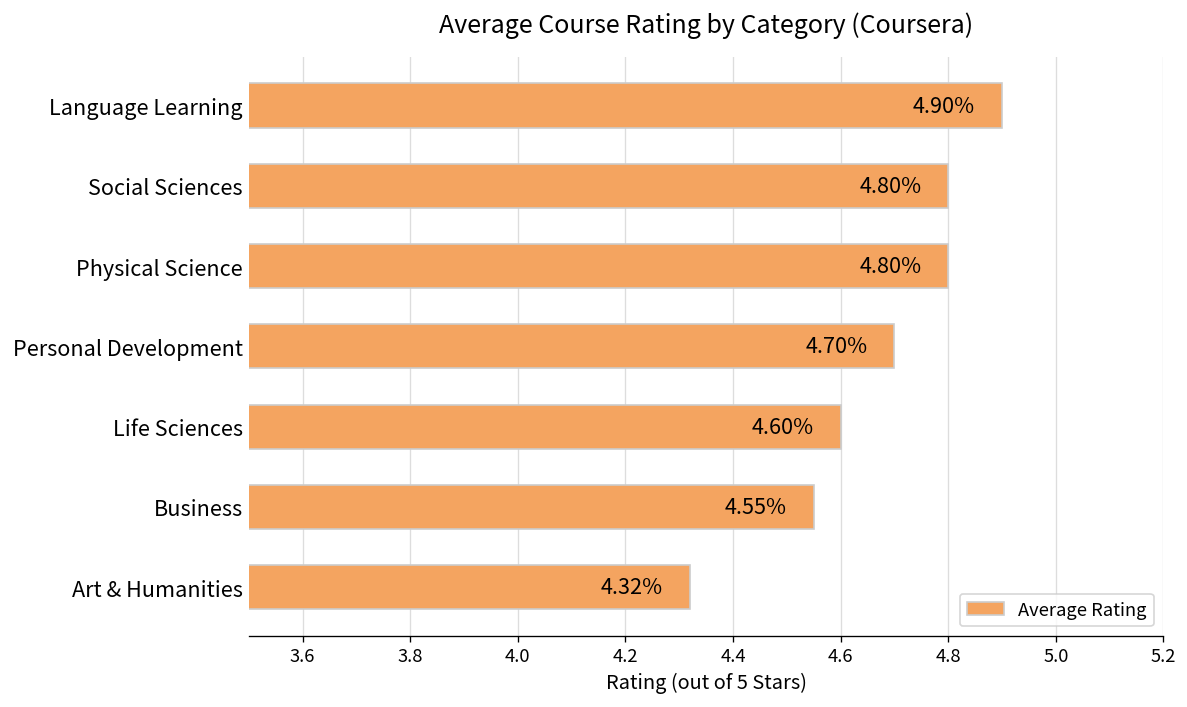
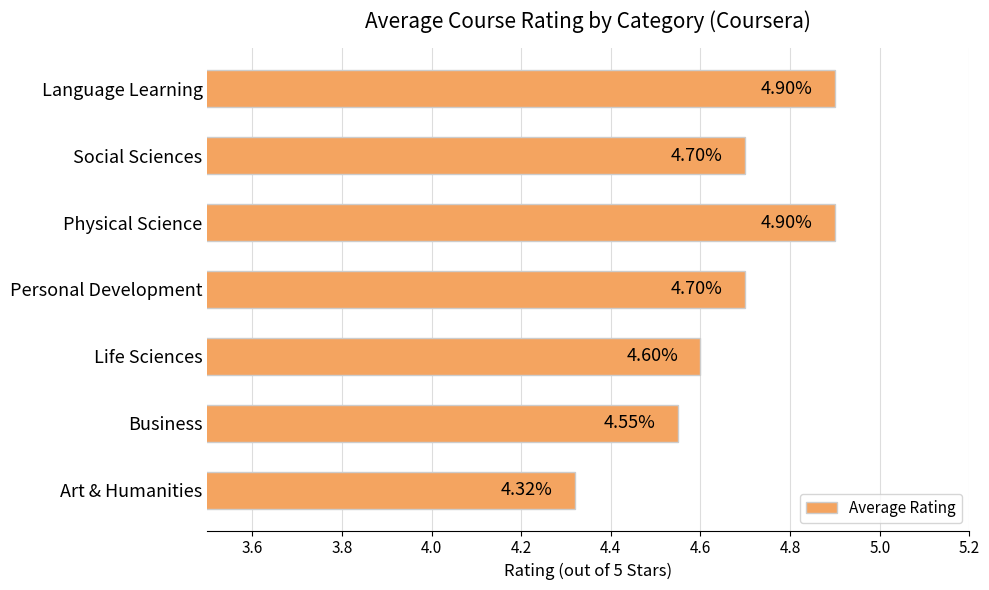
Social Sciences: 4.80% -> 4.70%
Physical Science: 4.80% -> 4.90%
